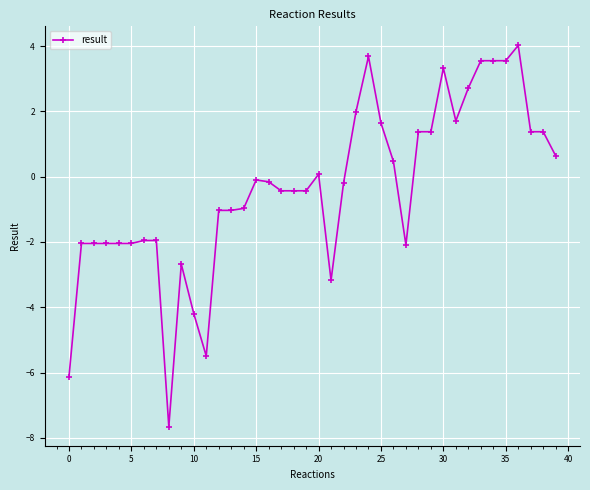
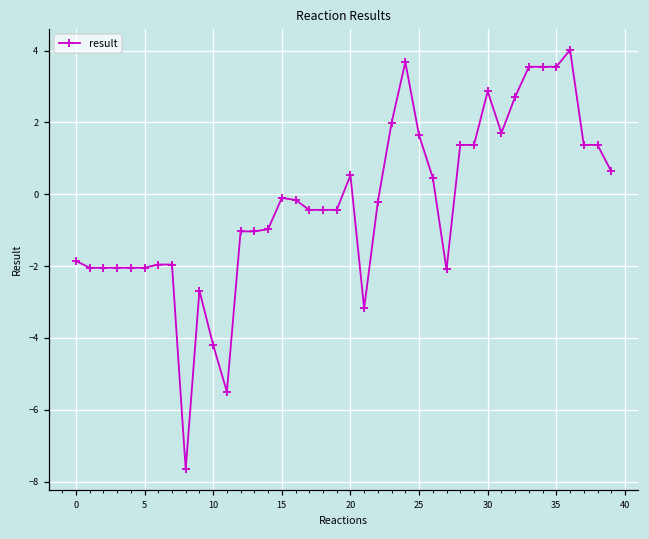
0: -6.1 -> -1.9
20: 0.1 -> 0.5
30: 3.3 -> 2.9
